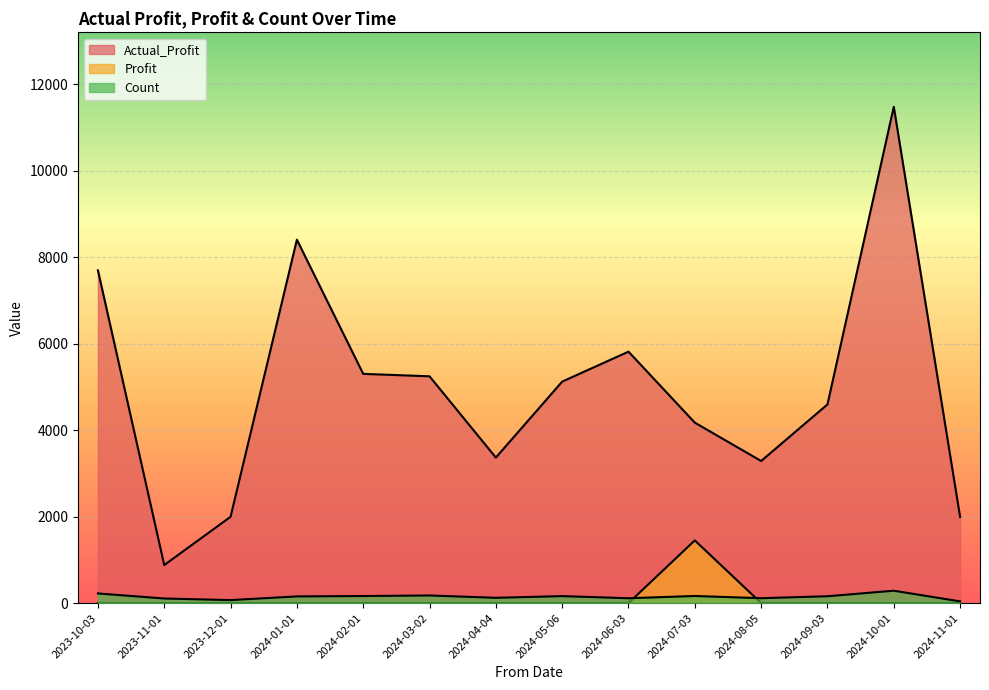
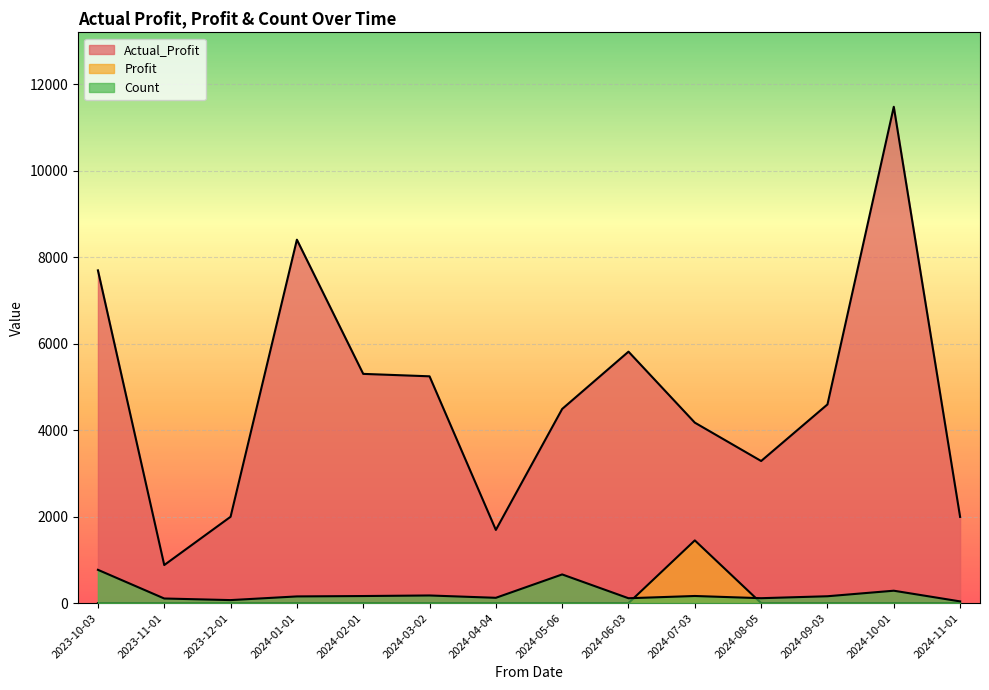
Count, 2023-10-03: 200 -> 800
Actual_Profit, 2024-04-04: 3400 -> 1700
Actual_Profit, 2024-05-06: 5100 -> 4500
Count, 2024-05-06: 200 -> 700
